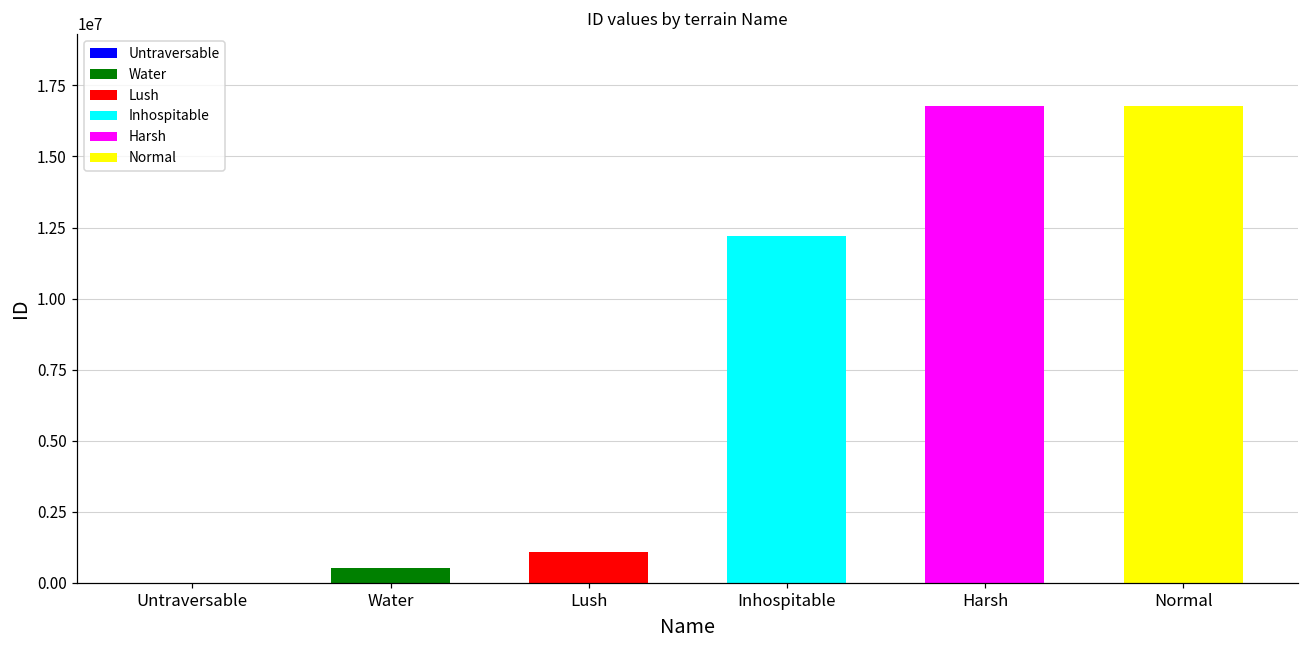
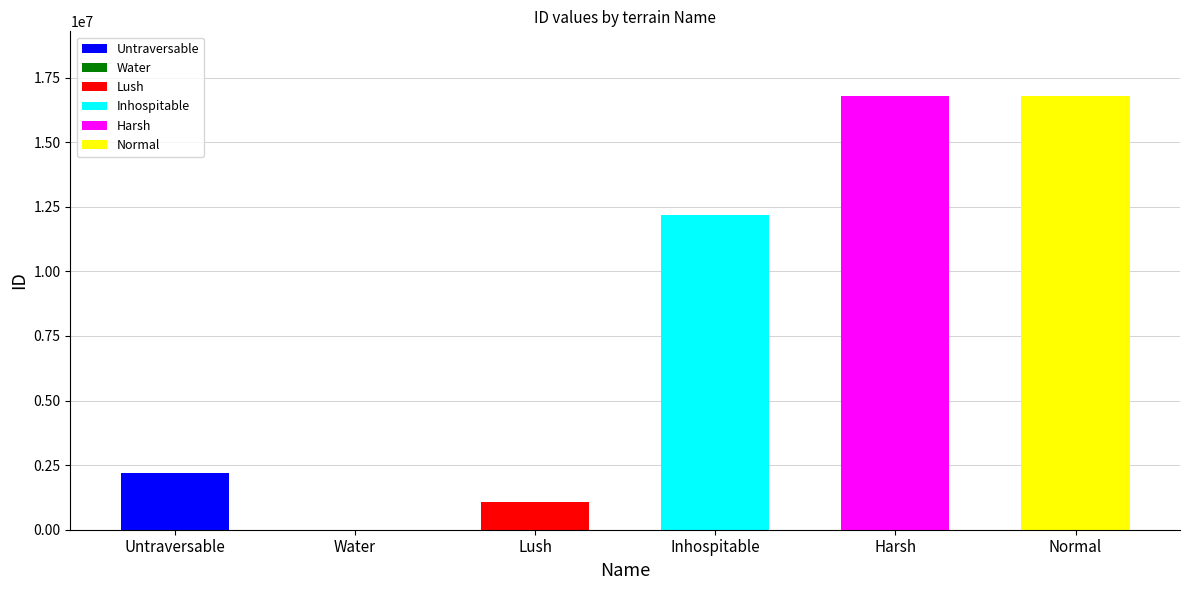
Untraversable: 0 -> 2200000
Water: 500000 -> 0
